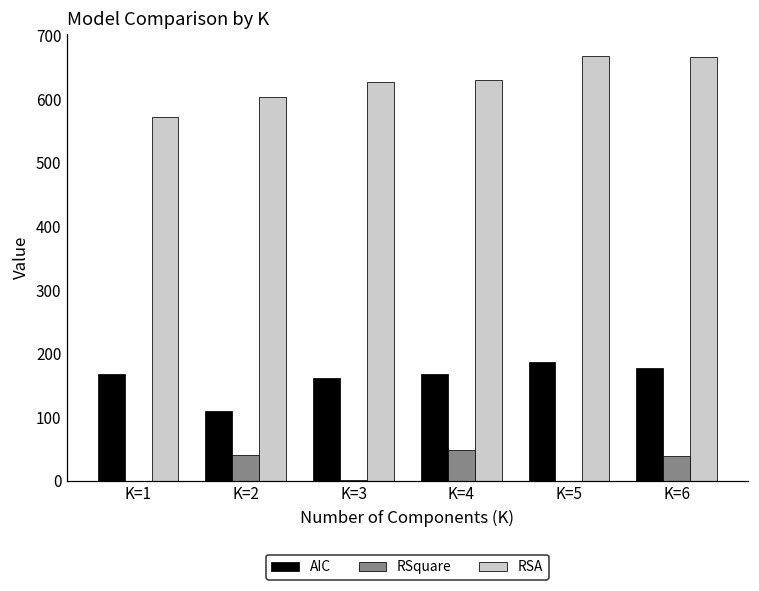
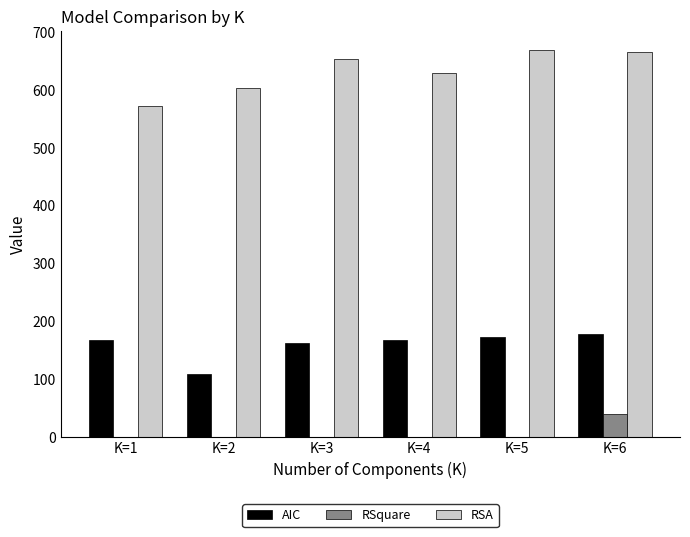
RSquare, K=2: 40 -> 0
RSA, K=3: 630 -> 650
RSquare, K=4: 50 -> 0
AIC, K=5: 190 -> 170
